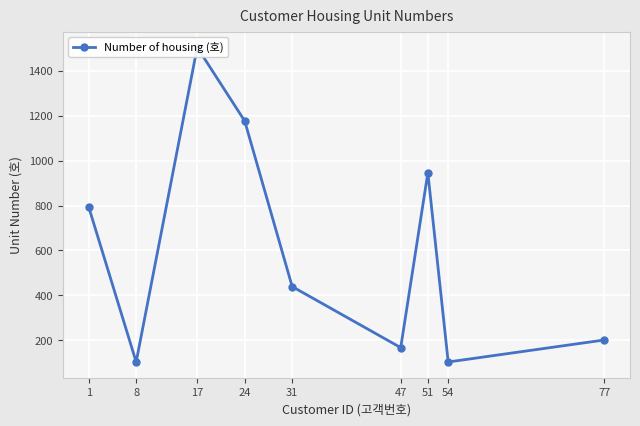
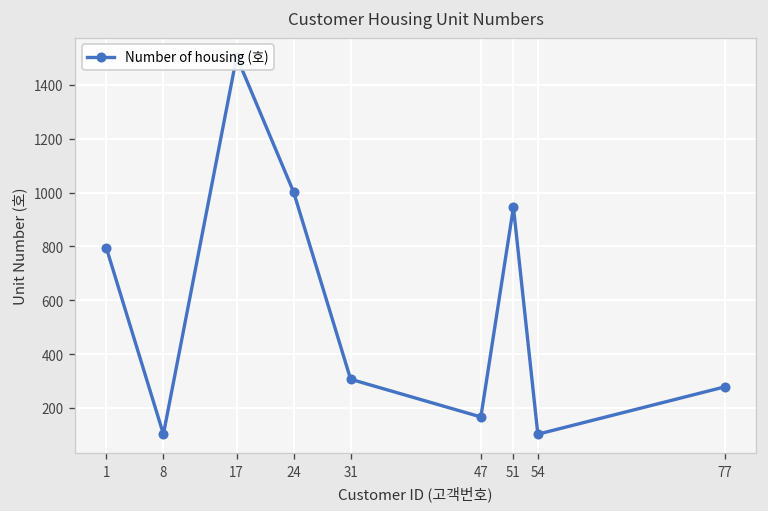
24: 1180 -> 1000
31: 440 -> 310
77: 200 -> 280
